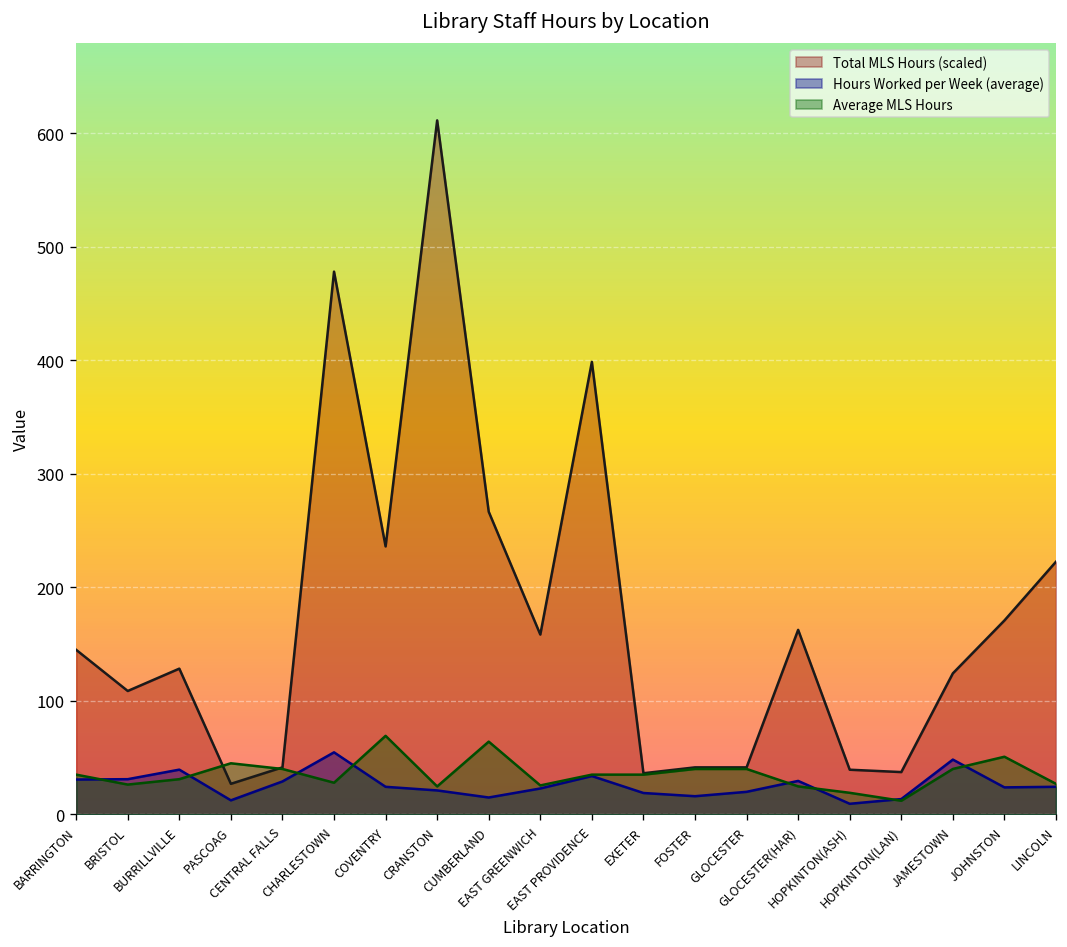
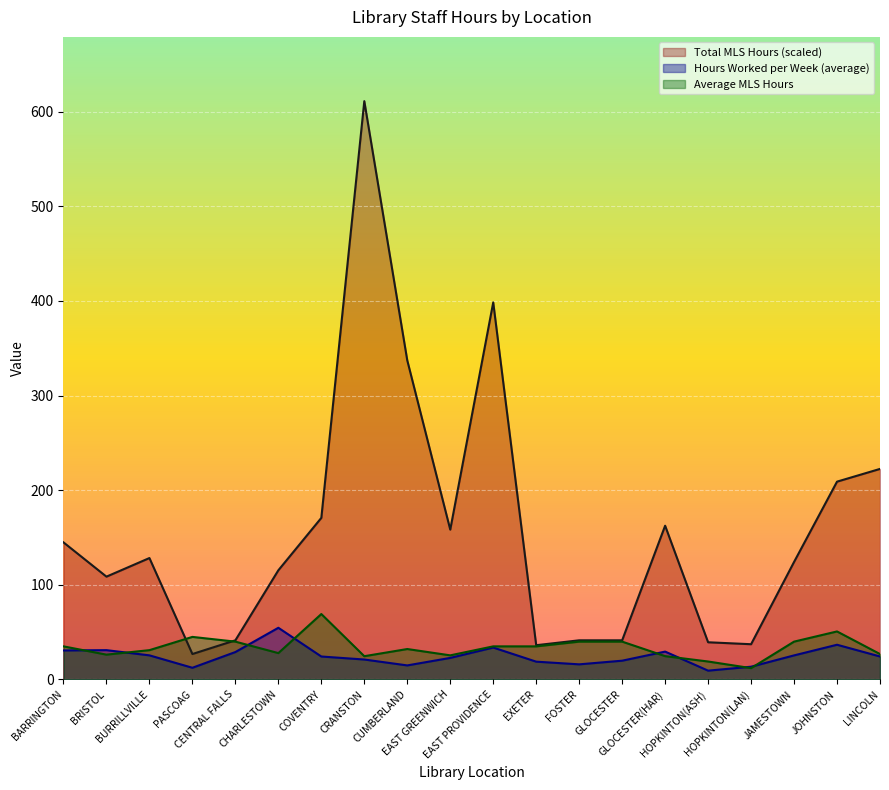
Hours Worked per Week (average), BURRILLVILLE: 40 -> 30
Total MLS Hours (scaled), CHARLESTOWN: 480 -> 120
Total MLS Hours (scaled), COVENTRY: 240 -> 170
Total MLS Hours (scaled), CUMBERLAND: 270 -> 340
Average MLS Hours, CUMBERLAND: 60 -> 30
Hours Worked per Week (average), JAMESTOWN: 50 -> 30
Total MLS Hours (scaled), JOHNSTON: 170 -> 210
Hours Worked per Week (average), JOHNSTON: 20 -> 40
